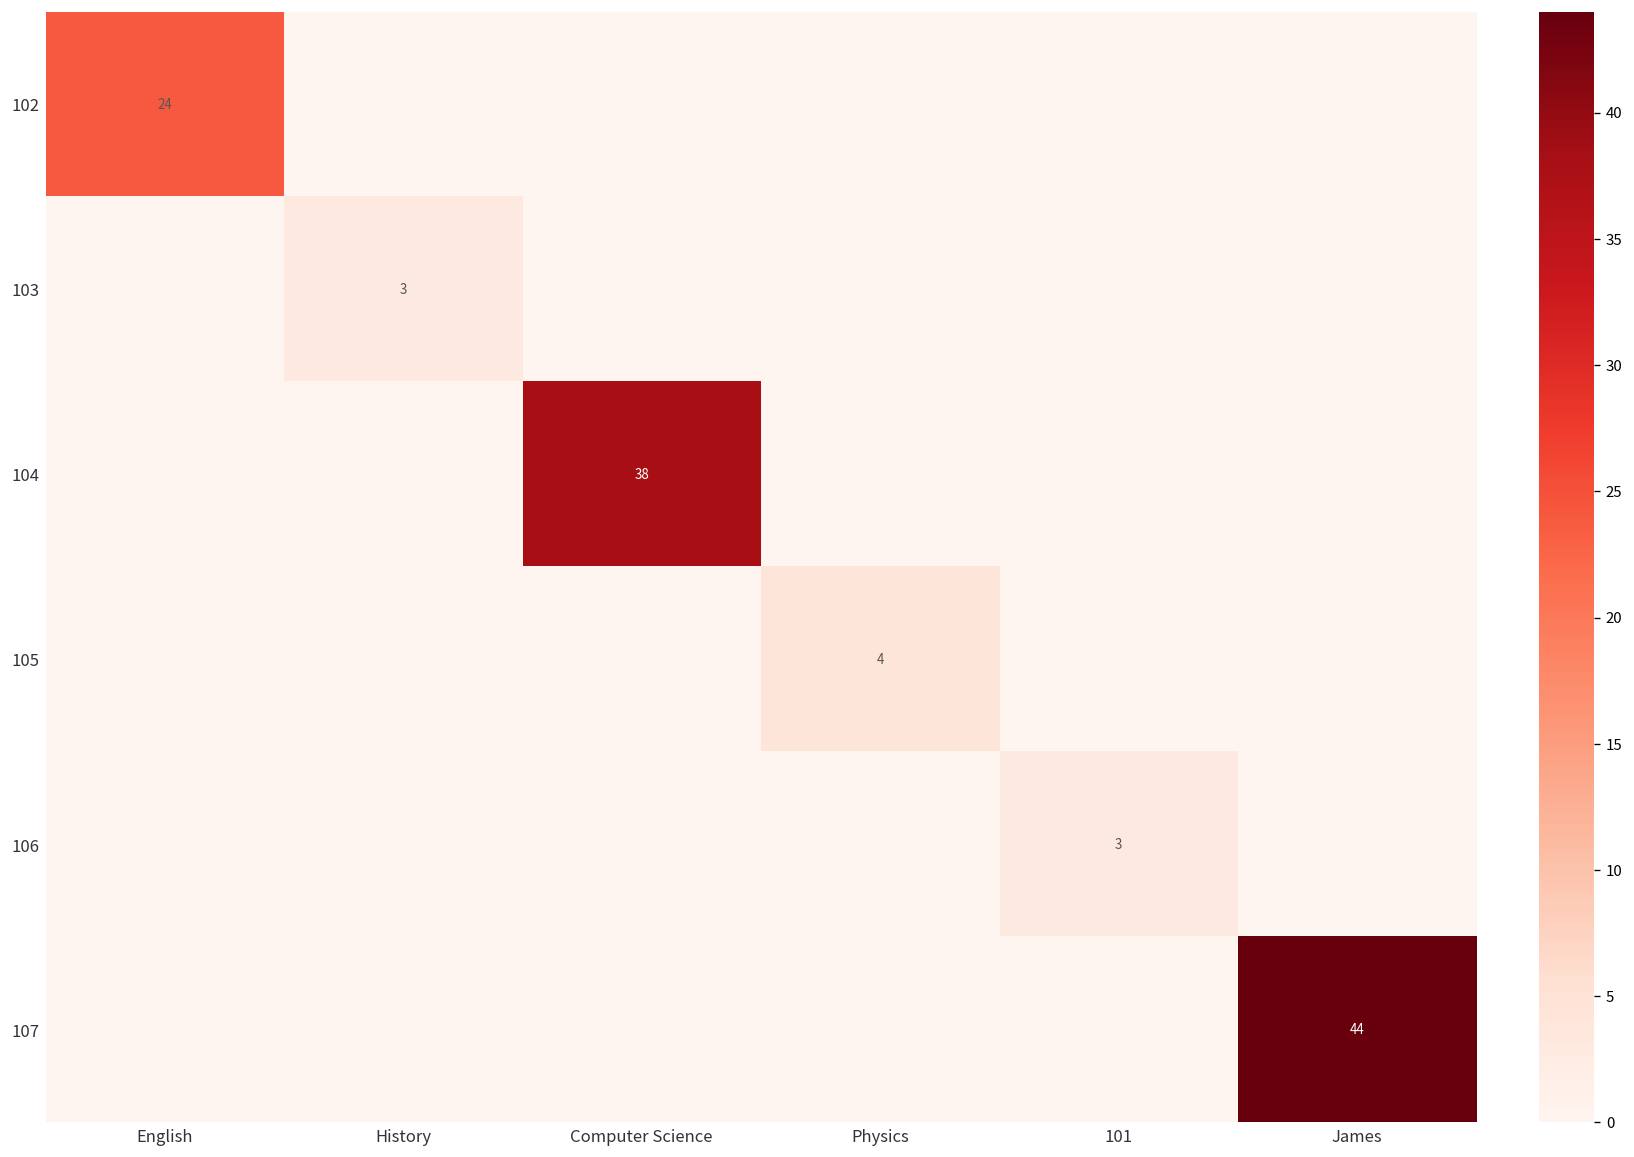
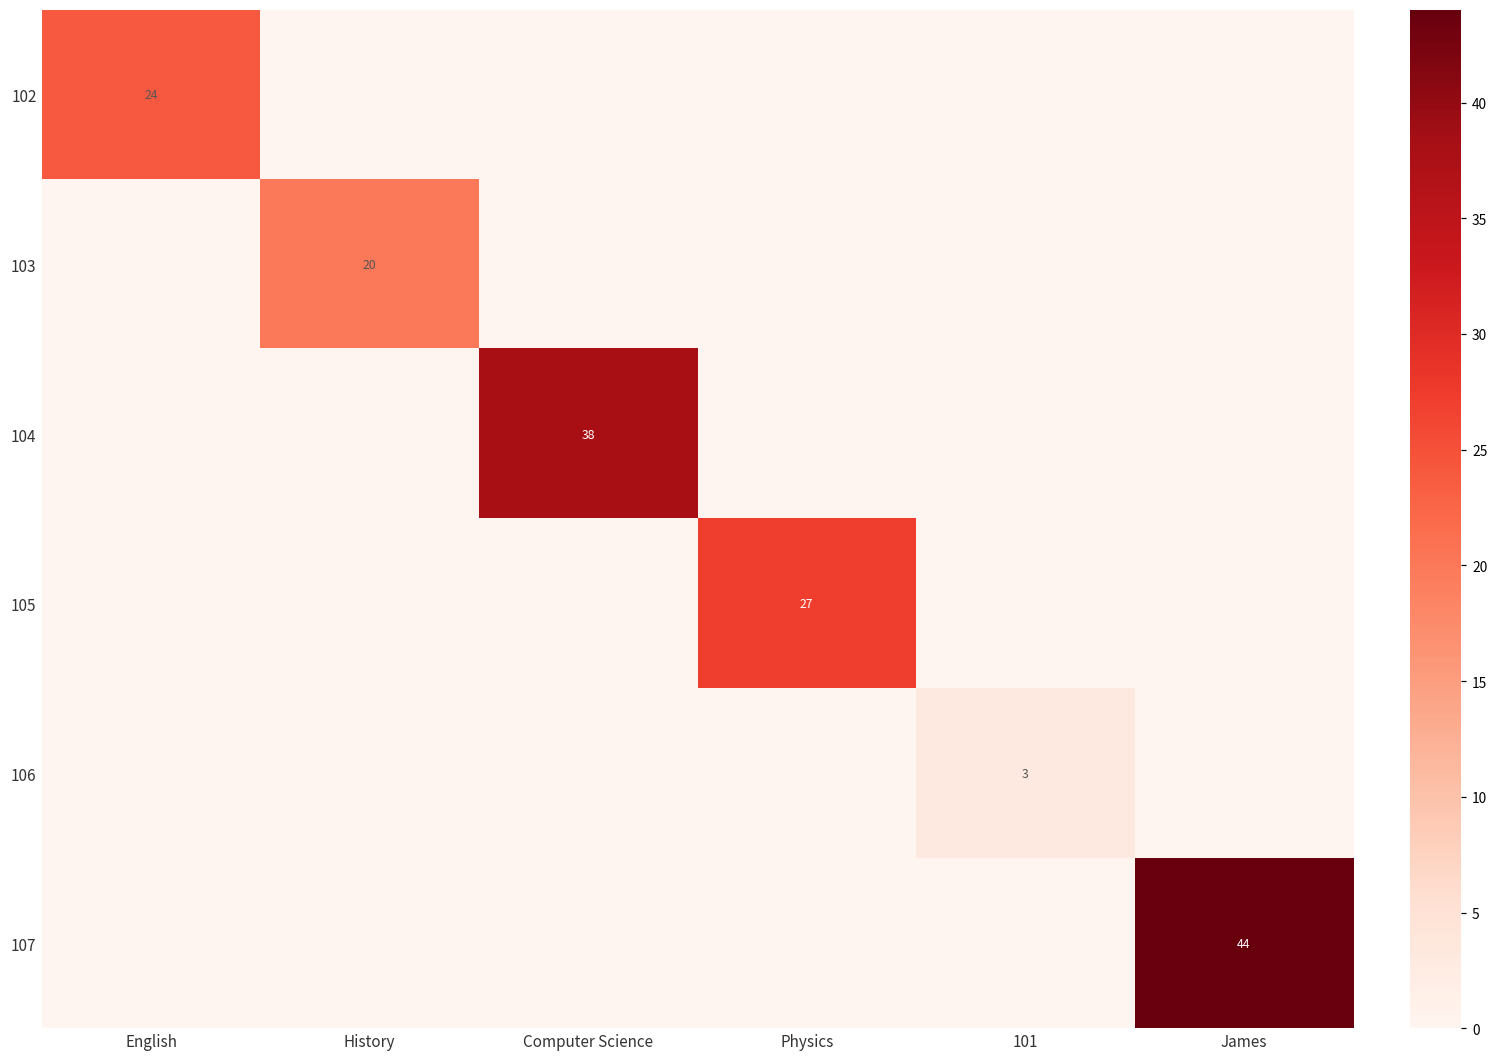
103, History: 3 -> 20
105, Physics: 4 -> 27
